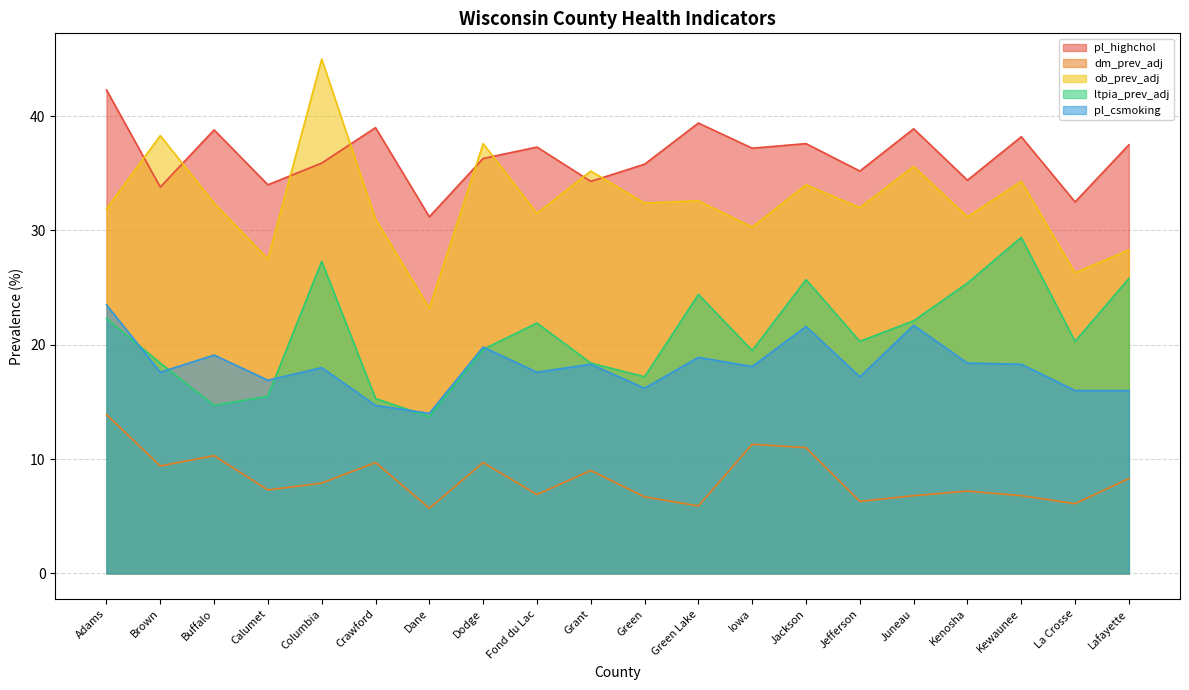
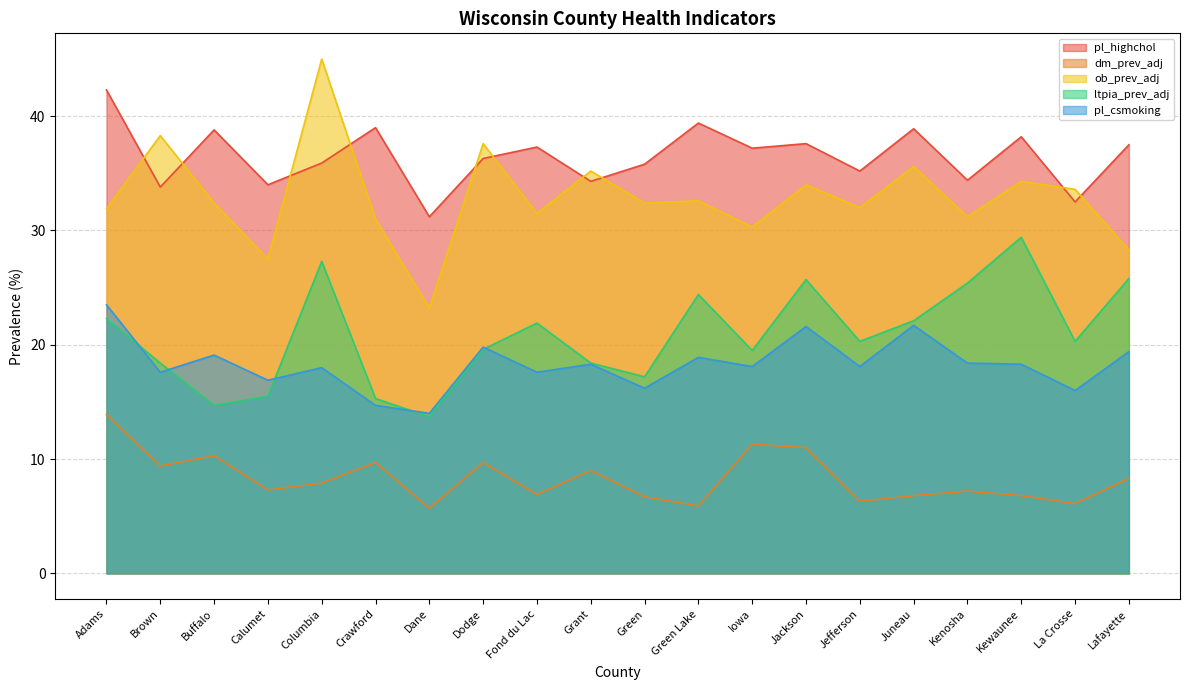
pl_csmoking, Jefferson: 17.2 -> 18.1
ob_prev_adj, La Crosse: 26.3 -> 33.6
pl_csmoking, Lafayette: 16.0 -> 19.4
